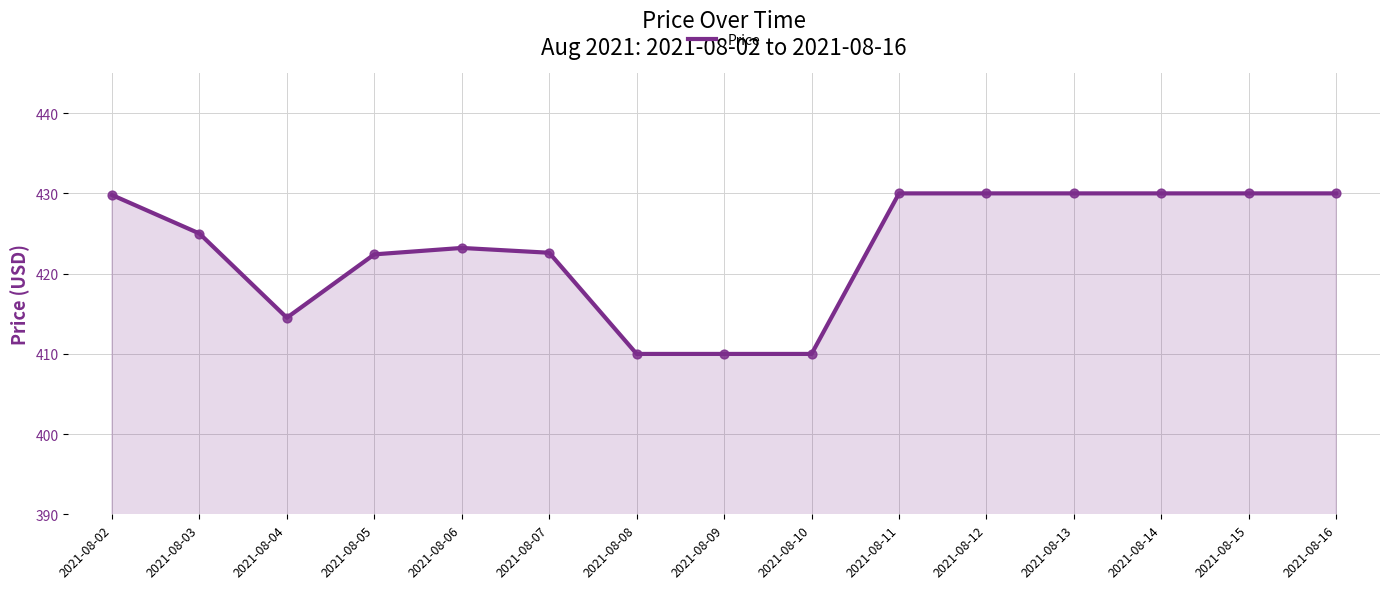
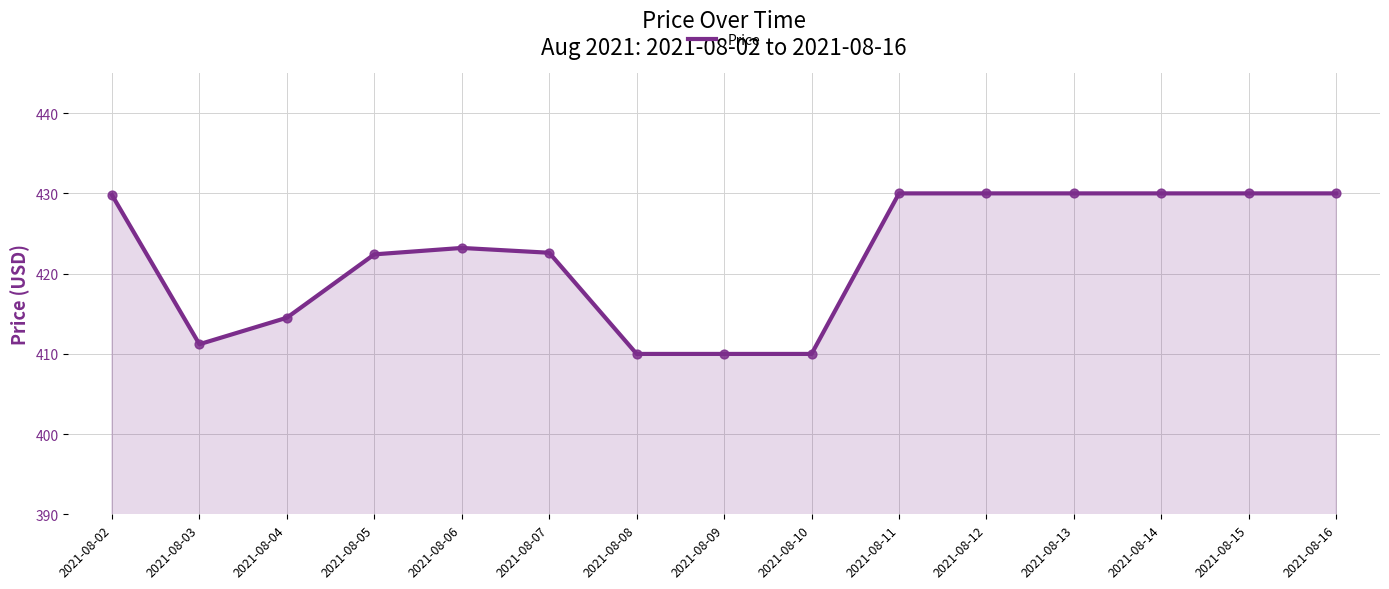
2021-08-03: 425 -> 411
